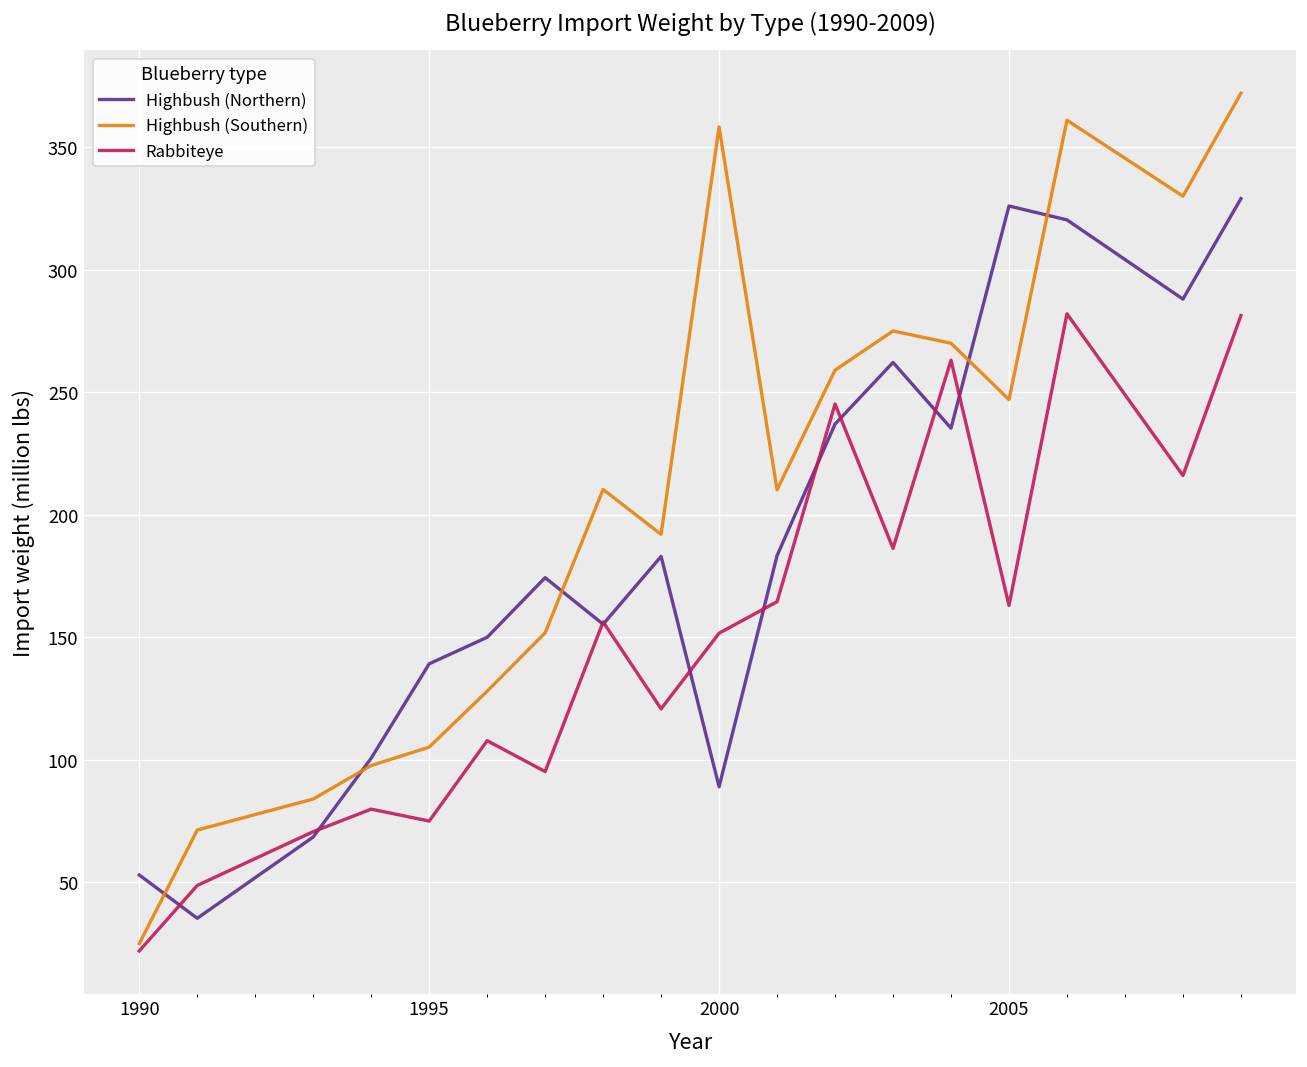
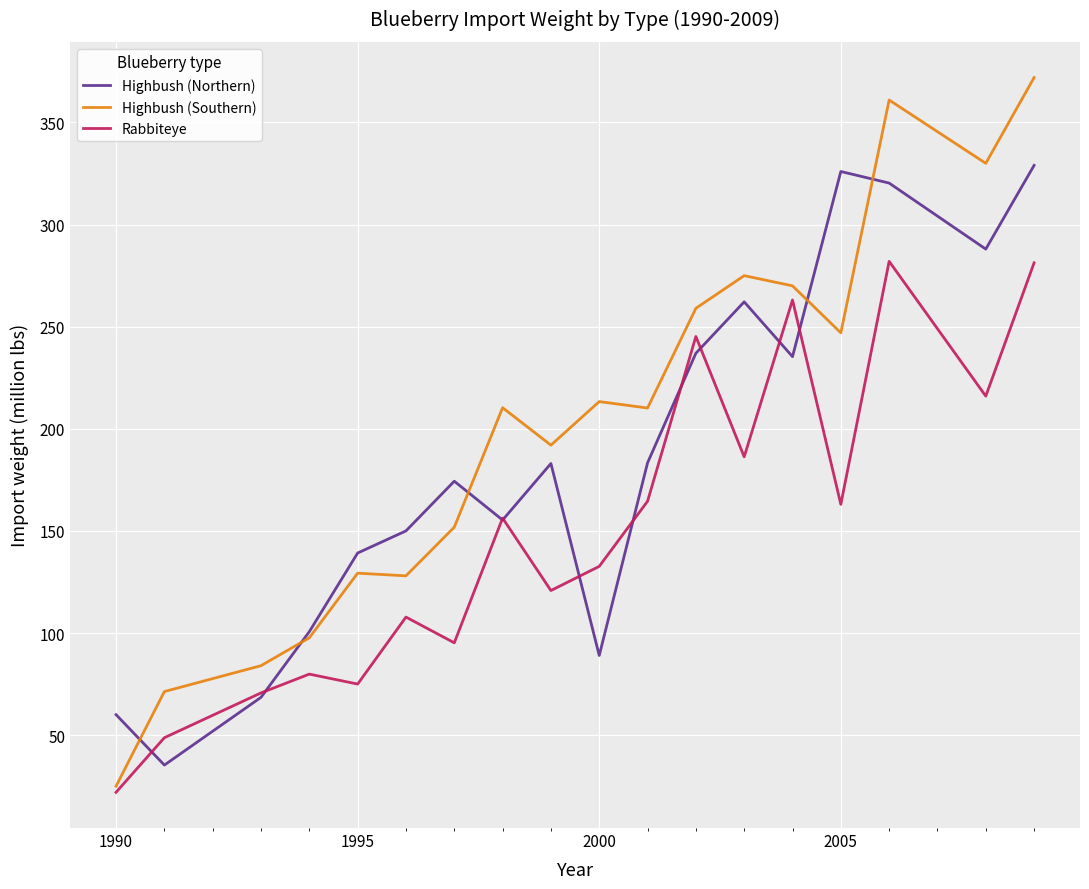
Highbush (Northern), 1990: 53 -> 60
Highbush (Southern), 1995: 105 -> 129
Highbush (Southern), 2000: 358 -> 213
Rabbiteye, 2000: 152 -> 133
